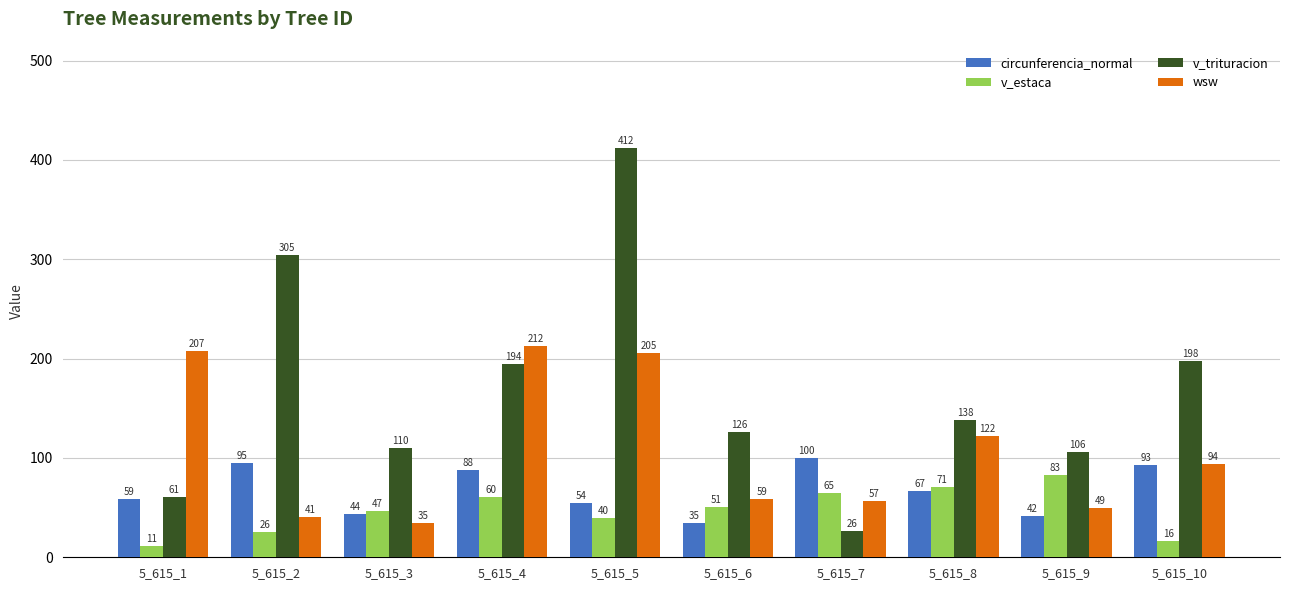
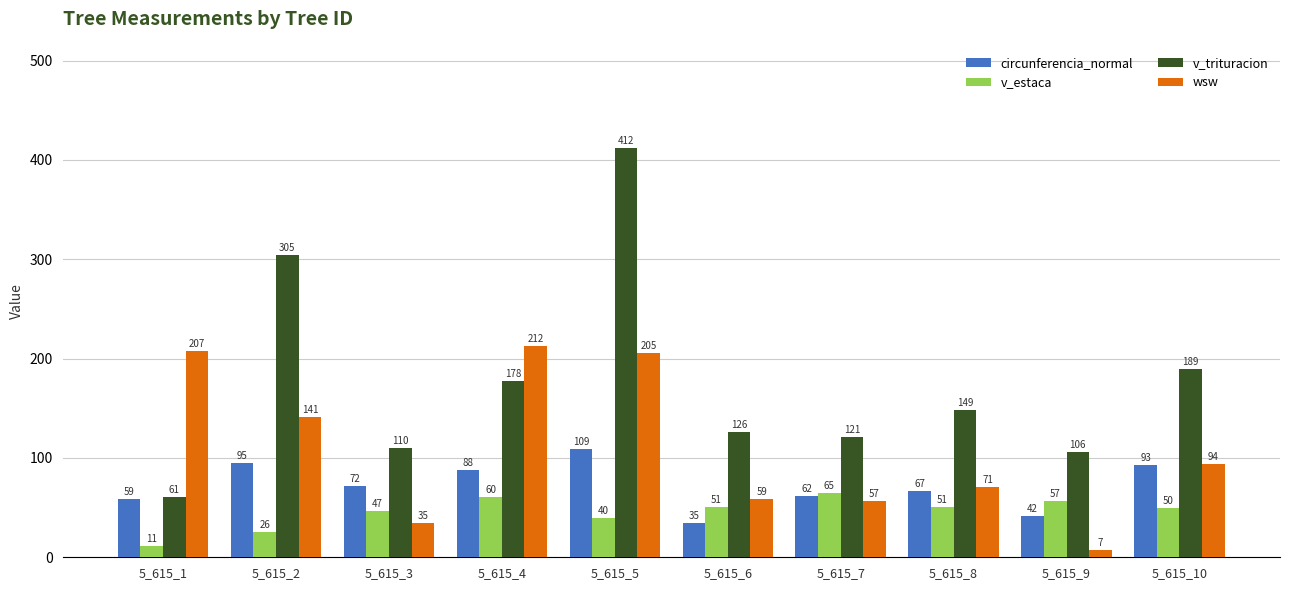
wsw, 5_615_2: 41 -> 141
circunferencia_normal, 5_615_3: 44 -> 72
v_trituracion, 5_615_4: 194 -> 178
circunferencia_normal, 5_615_5: 54 -> 109
circunferencia_normal, 5_615_7: 100 -> 62
v_trituracion, 5_615_7: 26 -> 121
v_estaca, 5_615_8: 71 -> 51
v_trituracion, 5_615_8: 138 -> 149
wsw, 5_615_8: 122 -> 71
v_estaca, 5_615_9: 83 -> 57
wsw, 5_615_9: 49 -> 7
v_estaca, 5_615_10: 16 -> 50
v_trituracion, 5_615_10: 198 -> 189
